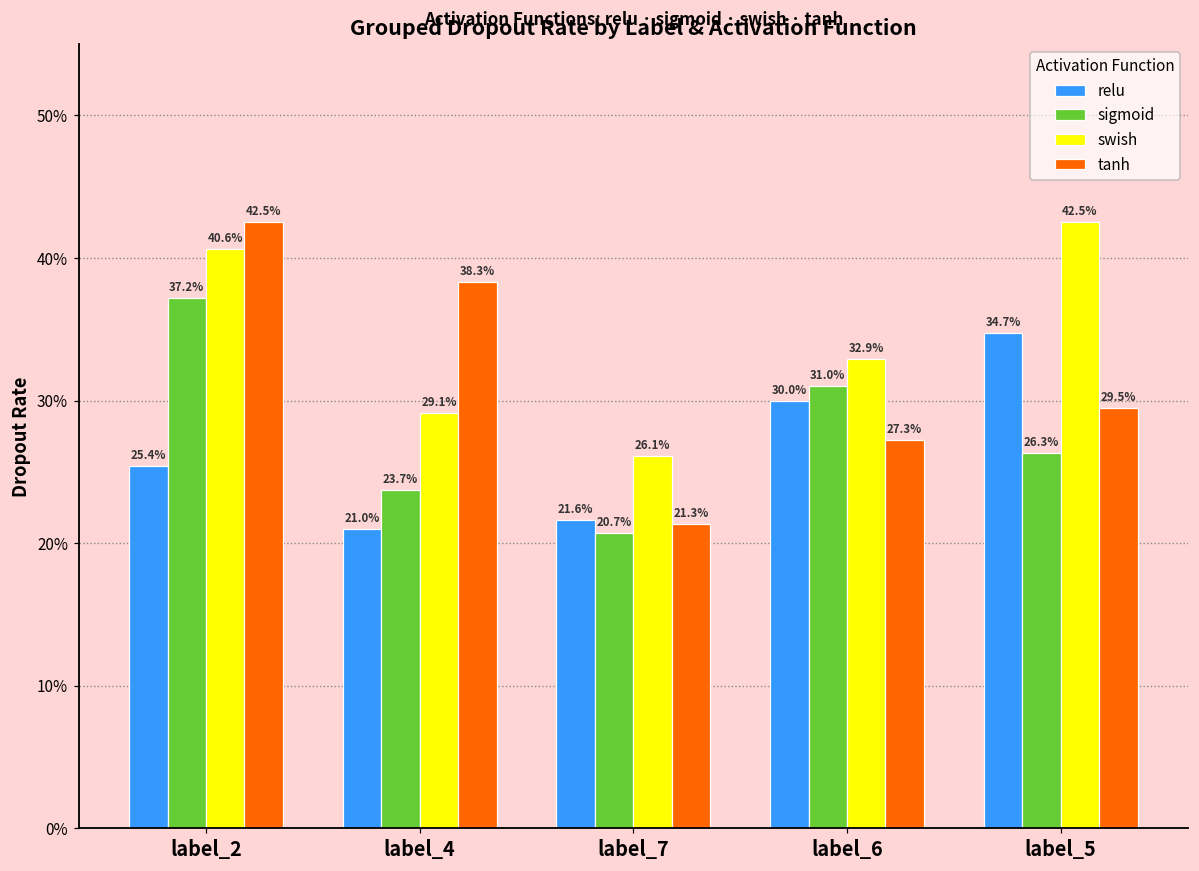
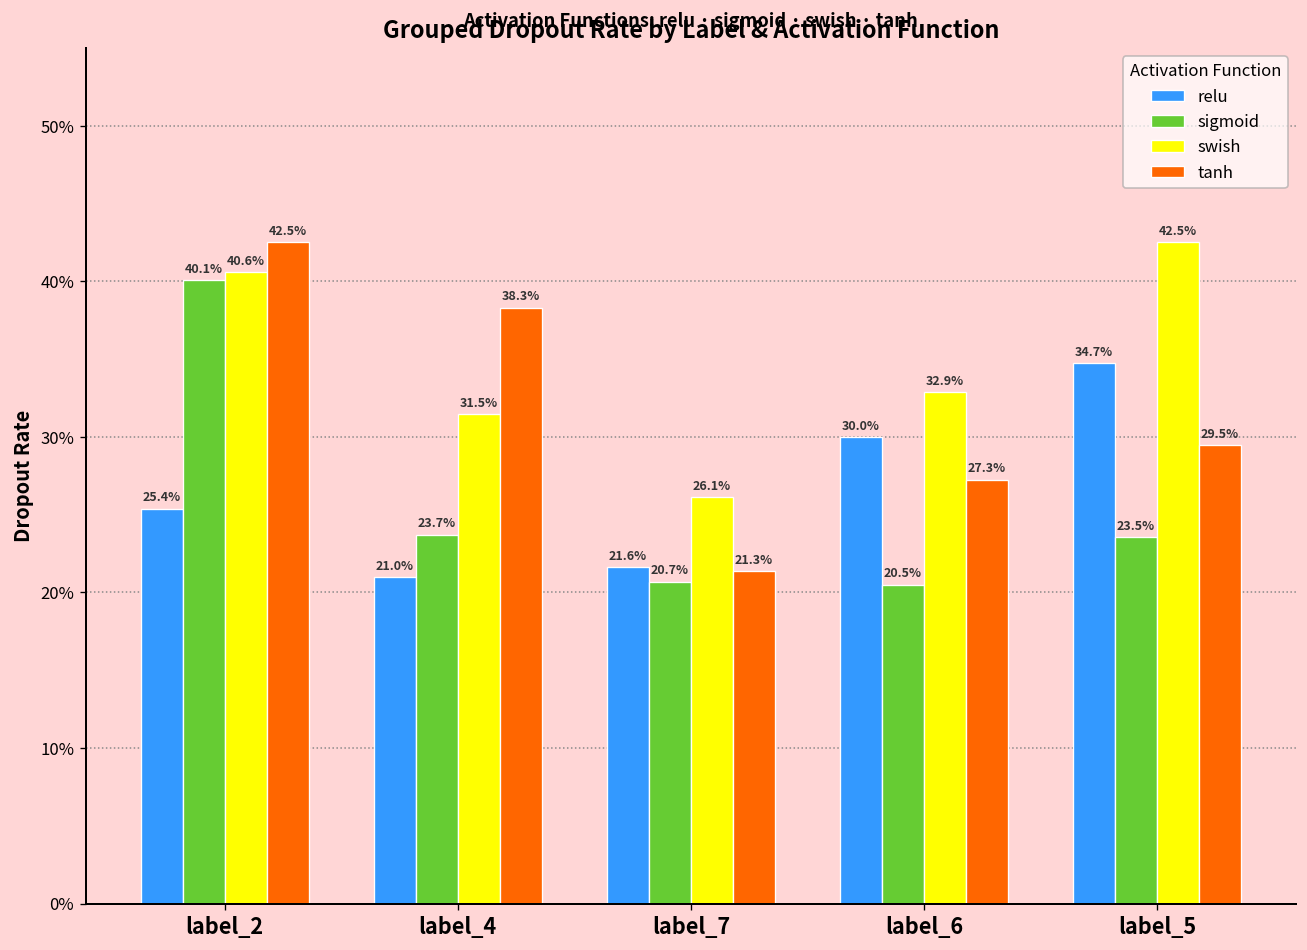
sigmoid, label_2: 37.2% -> 40.1%
swish, label_4: 29.1% -> 31.5%
sigmoid, label_6: 31.0% -> 20.5%
sigmoid, label_5: 26.3% -> 23.5%
